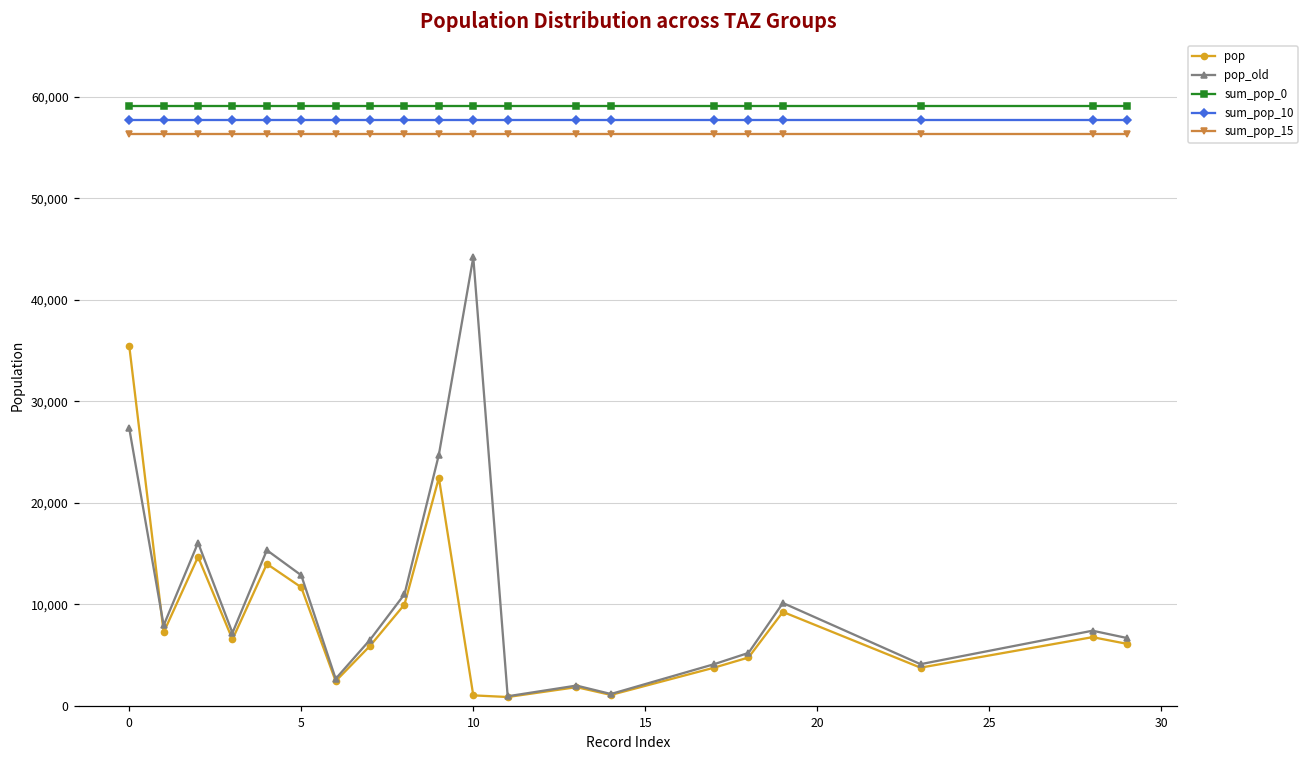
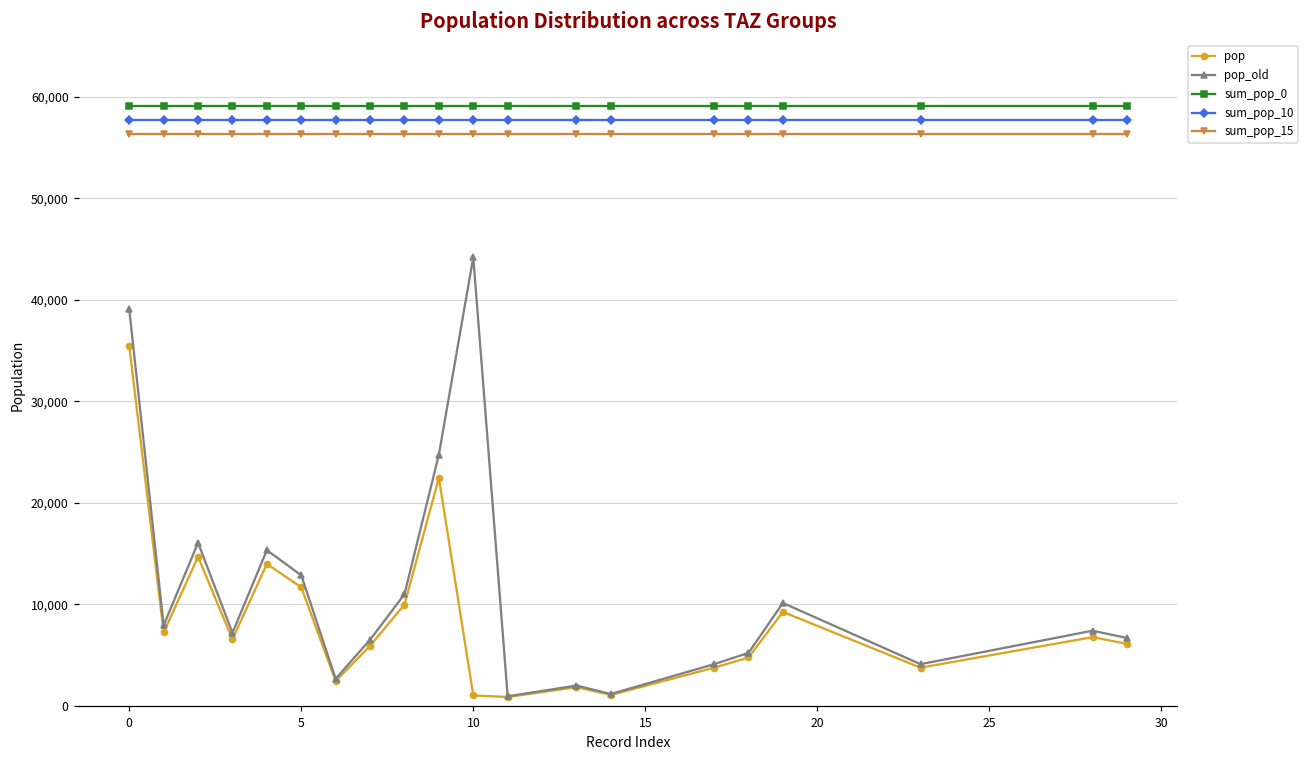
pop_old, 0: 27,000 -> 39,000
